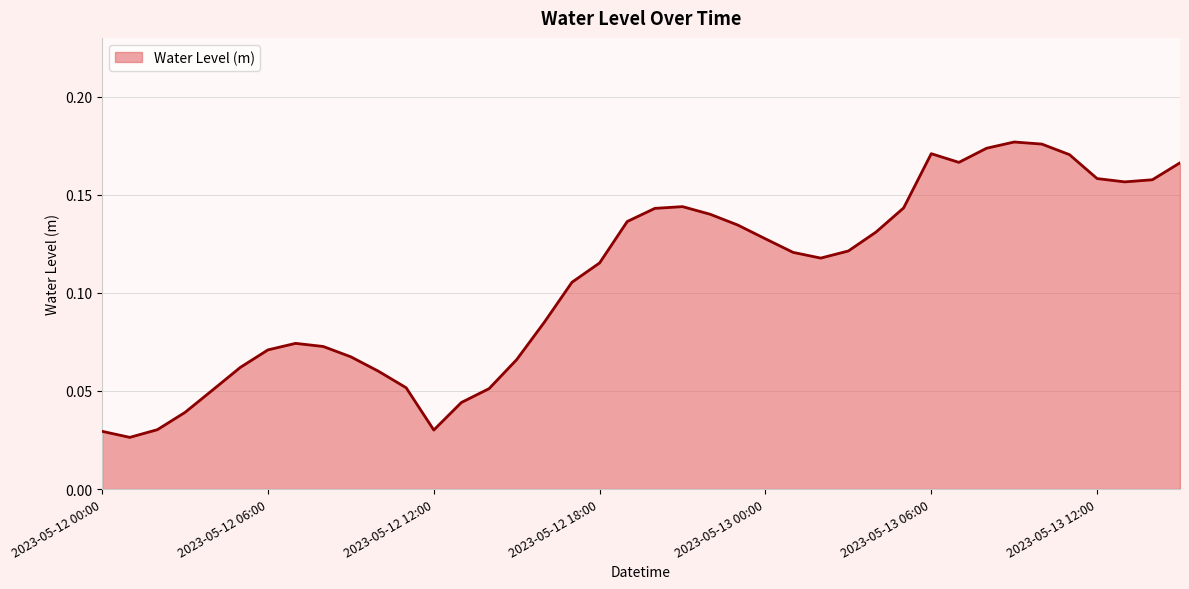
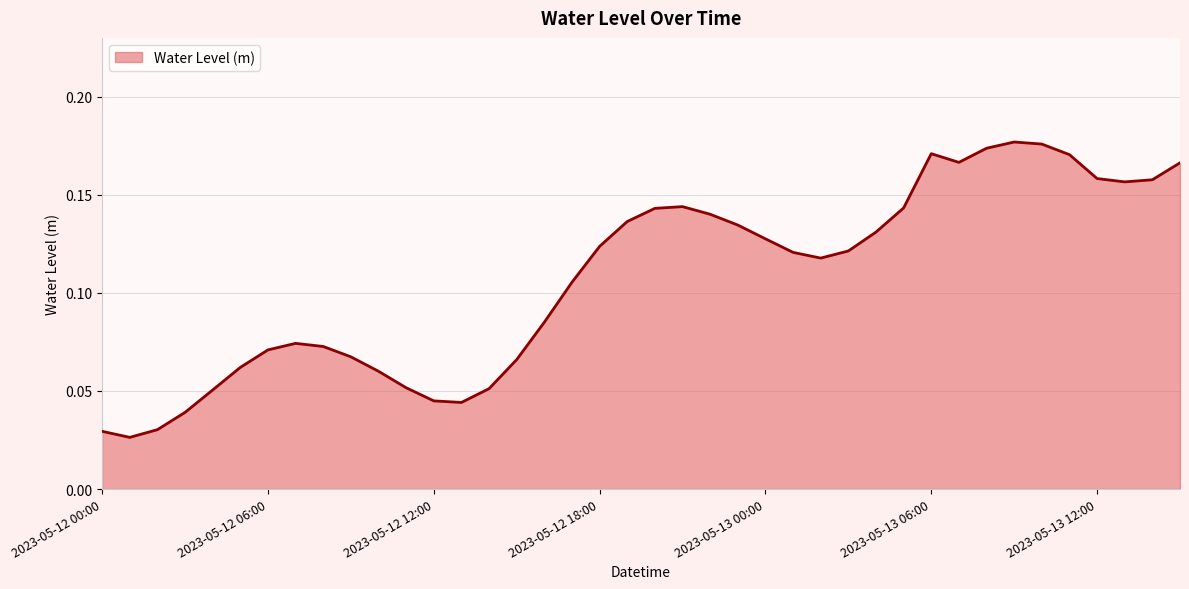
2023-05-12 12:00: 0.030 -> 0.045
2023-05-12 18:00: 0.115 -> 0.124
